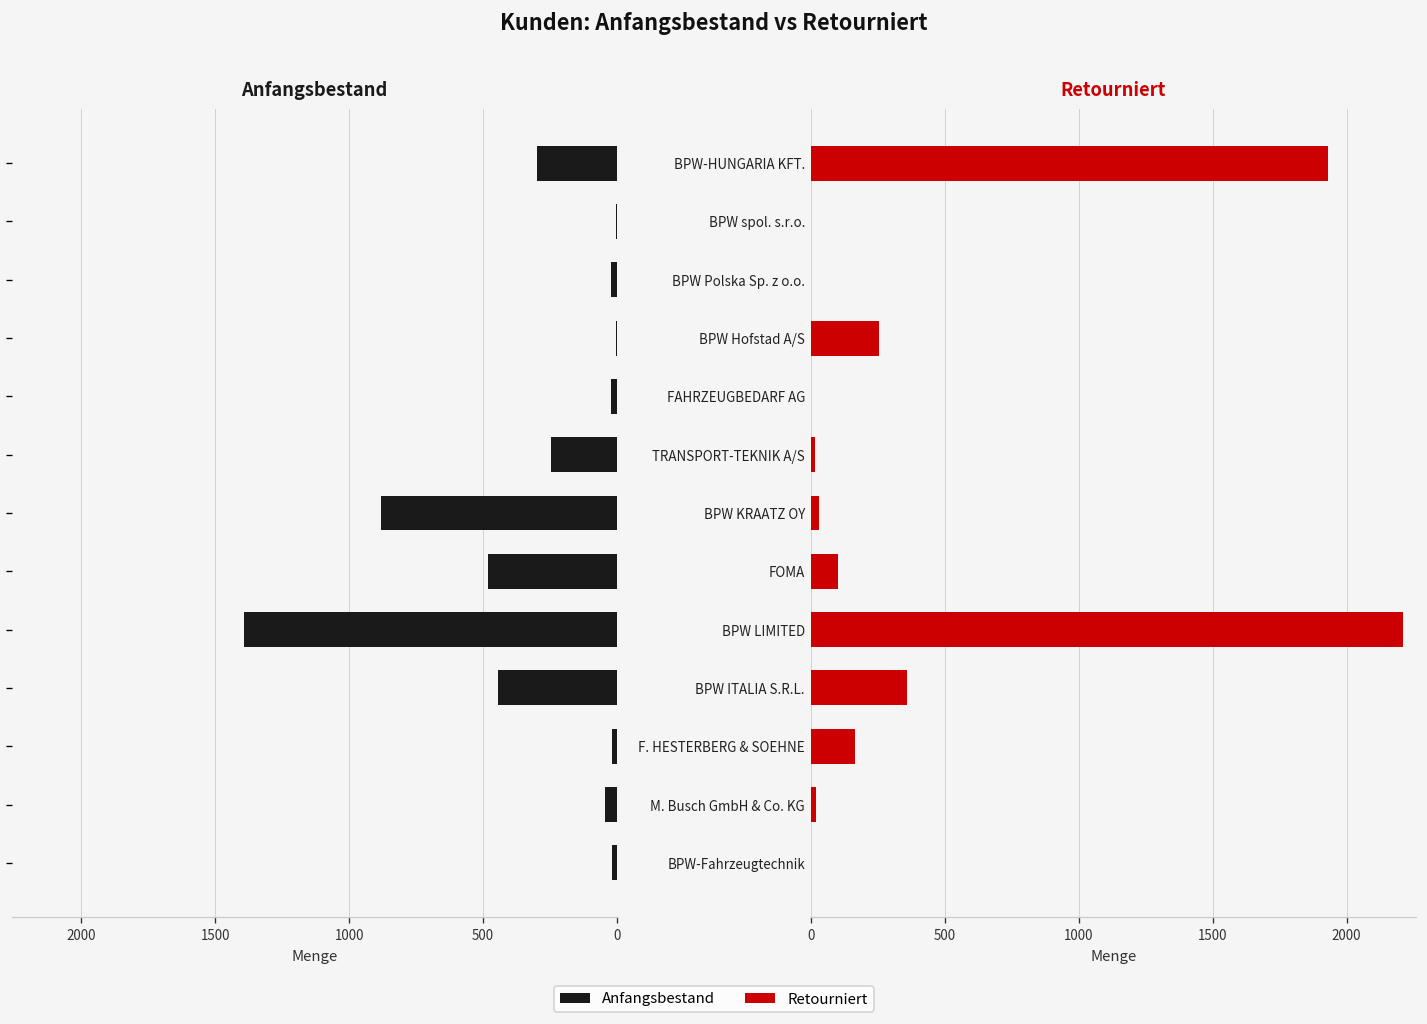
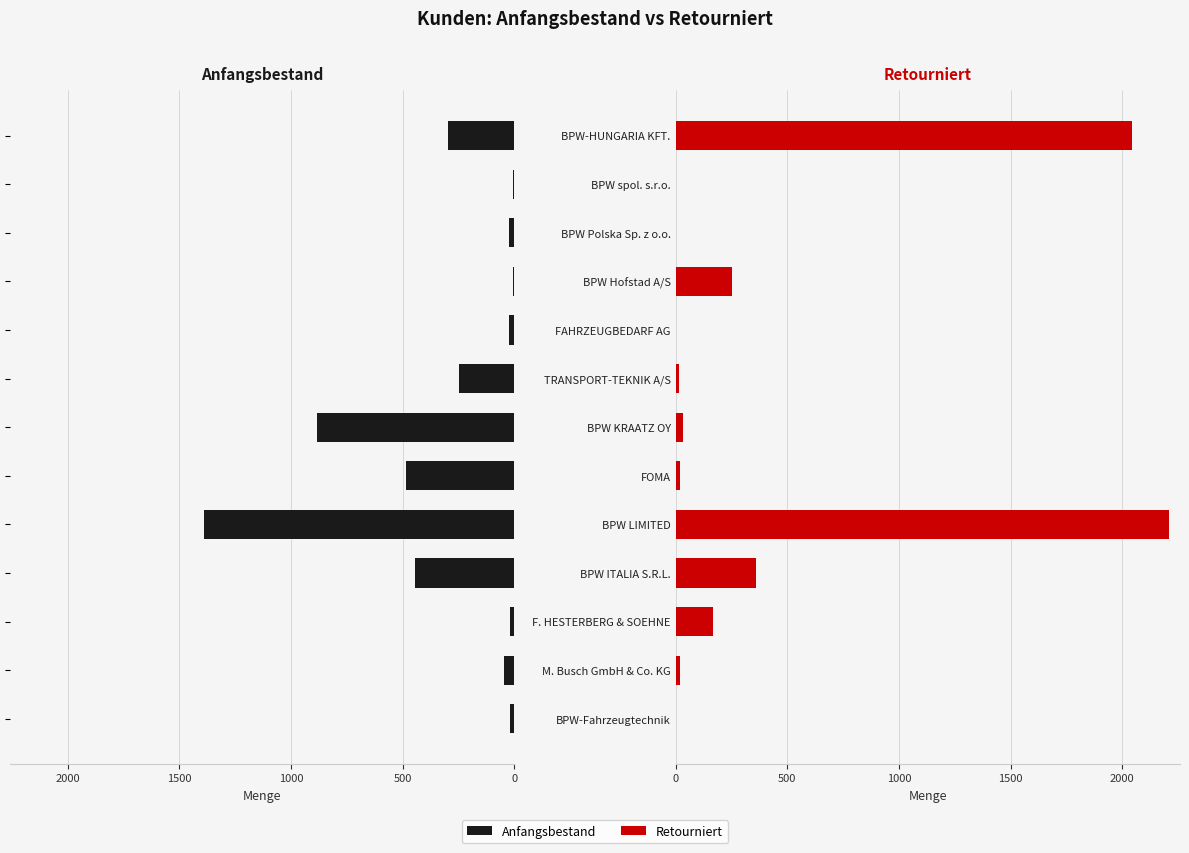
Retourniert, BPW-HUNGARIA KFT.: 1930 -> 2050
Retourniert, FOMA: 100 -> 20
